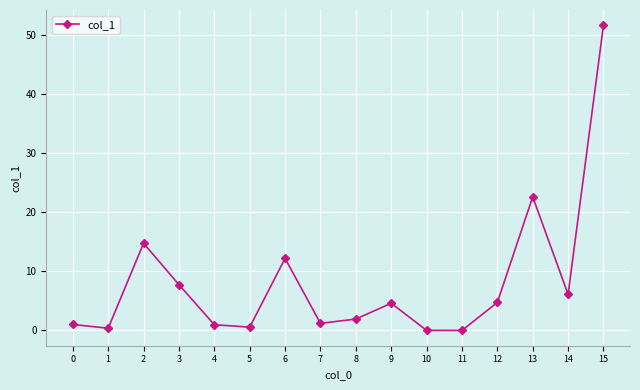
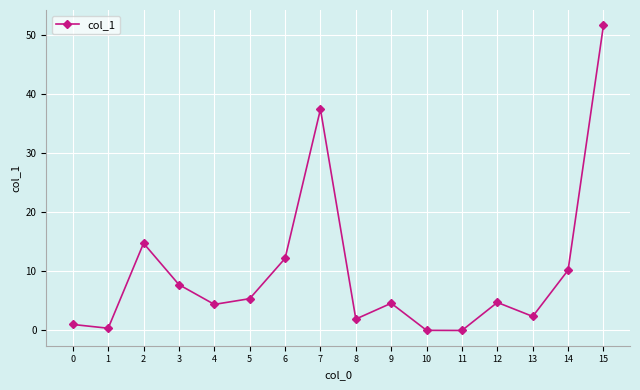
4: 1 -> 4
5: 1 -> 5
7: 1 -> 37
13: 23 -> 2
14: 6 -> 10
